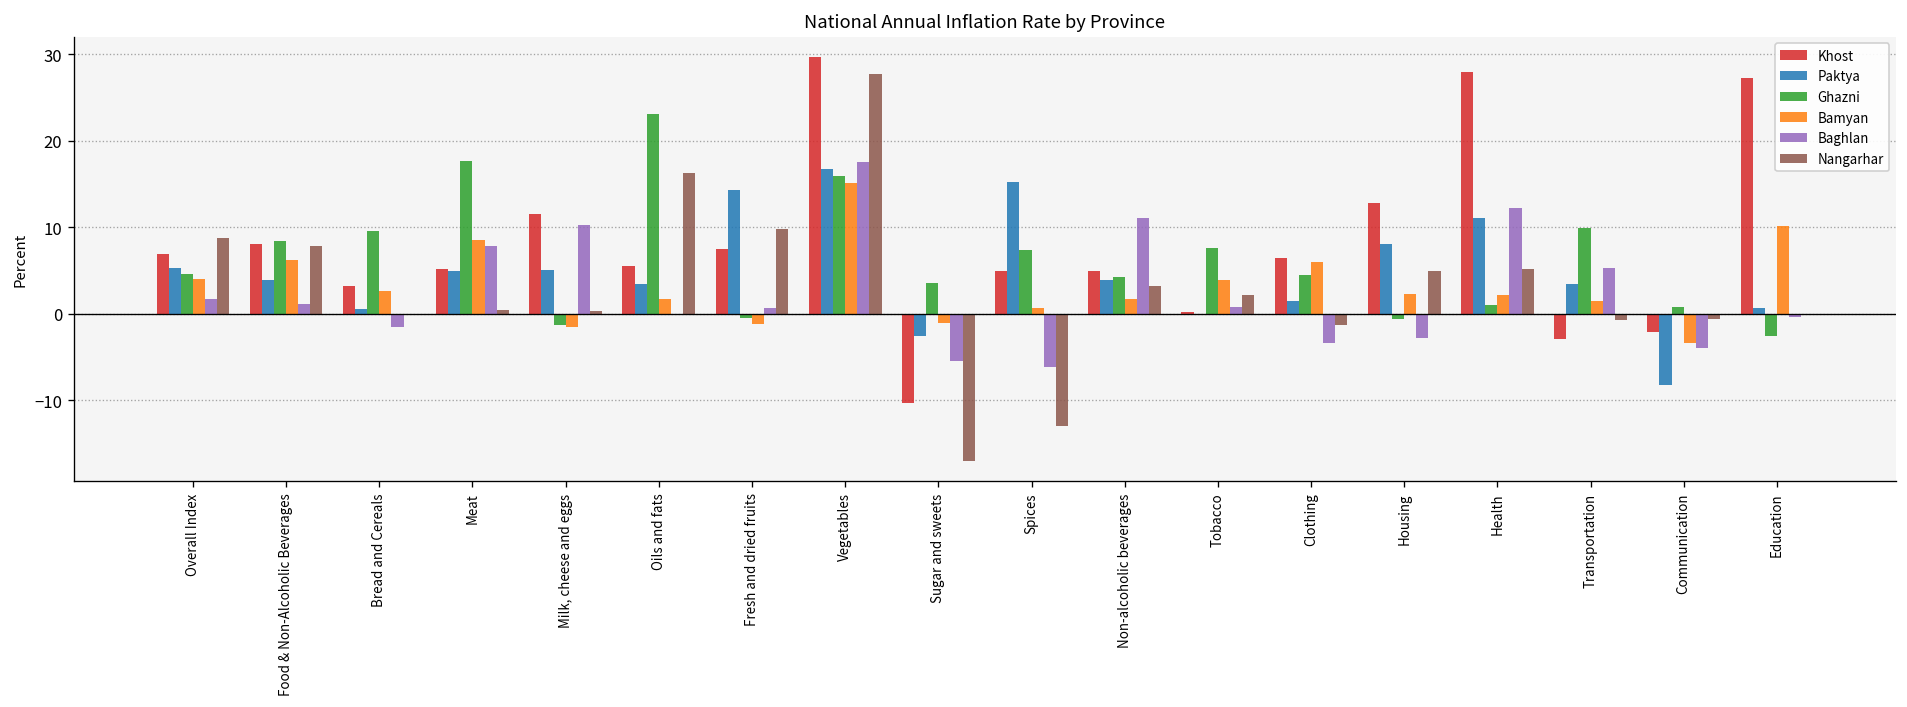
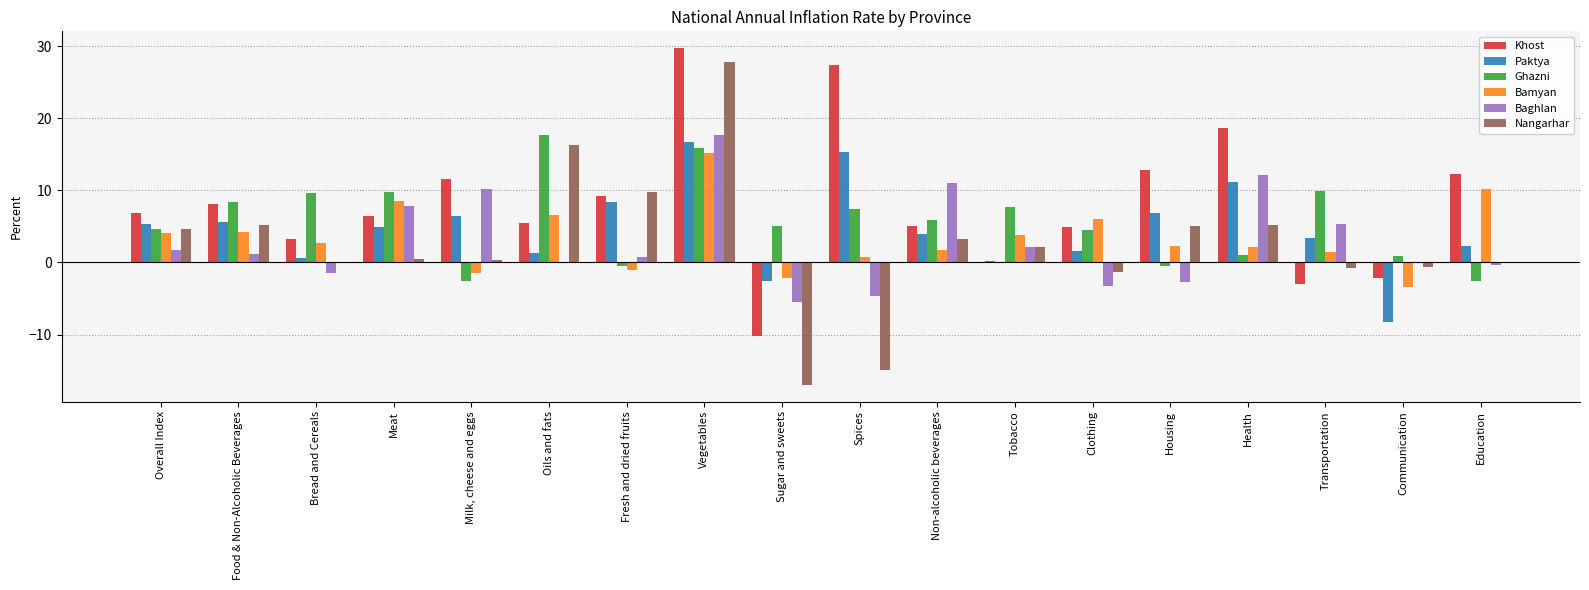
Nangarhar, Overall Index: 9 -> 5
Paktya, Food & Non-Alcoholic Beverages: 4 -> 6
Bamyan, Food & Non-Alcoholic Beverages: 6 -> 4
Nangarhar, Food & Non-Alcoholic Beverages: 8 -> 5
Khost, Meat: 5 -> 6
Ghazni, Meat: 18 -> 10
Paktya, Milk, cheese and eggs: 5 -> 6
Ghazni, Milk, cheese and eggs: -1 -> -3
Paktya, Oils and fats: 4 -> 1
Ghazni, Oils and fats: 23 -> 18
Bamyan, Oils and fats: 2 -> 7
Khost, Fresh and dried fruits: 8 -> 9
Paktya, Fresh and dried fruits: 14 -> 8
Ghazni, Sugar and sweets: 4 -> 5
Bamyan, Sugar and sweets: -1 -> -2
Khost, Spices: 5 -> 27
Baghlan, Spices: -6 -> -5
Nangarhar, Spices: -13 -> -15
Ghazni, Non-alcoholic beverages: 4 -> 6
Baghlan, Tobacco: 1 -> 2
Khost, Clothing: 6 -> 5
Paktya, Housing: 8 -> 7
Khost, Health: 28 -> 19
Baghlan, Communication: -4 -> 0
Khost, Education: 27 -> 12
Paktya, Education: 1 -> 2
